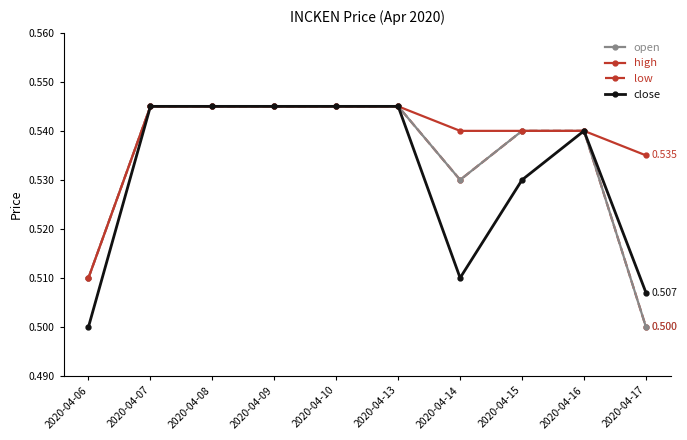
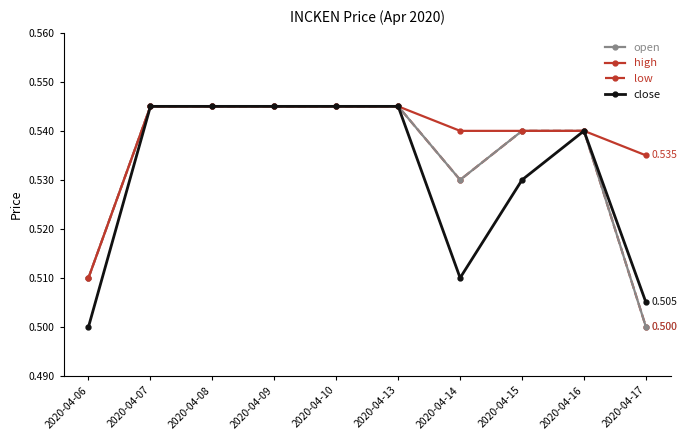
close, 2020-04-17: 0.507 -> 0.505
